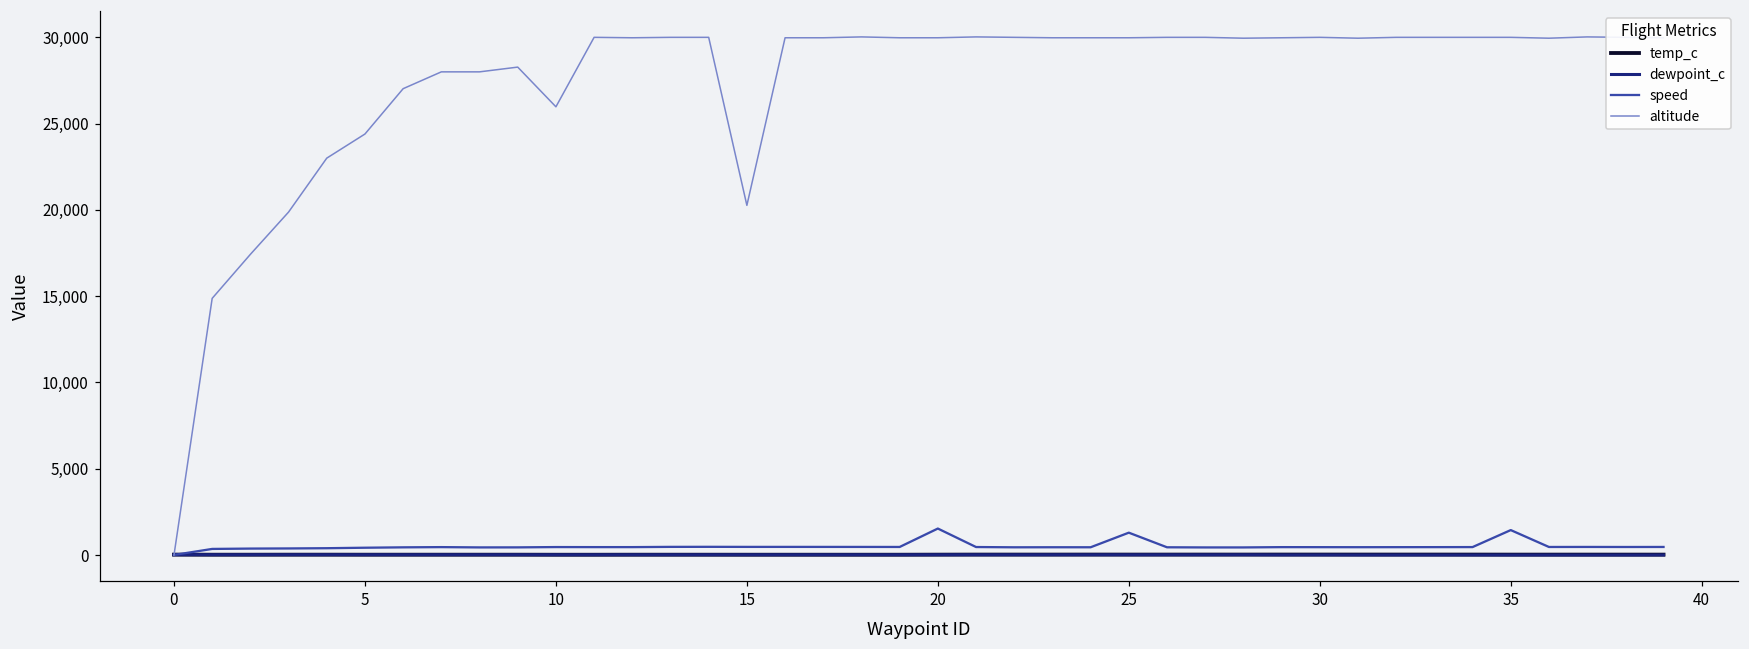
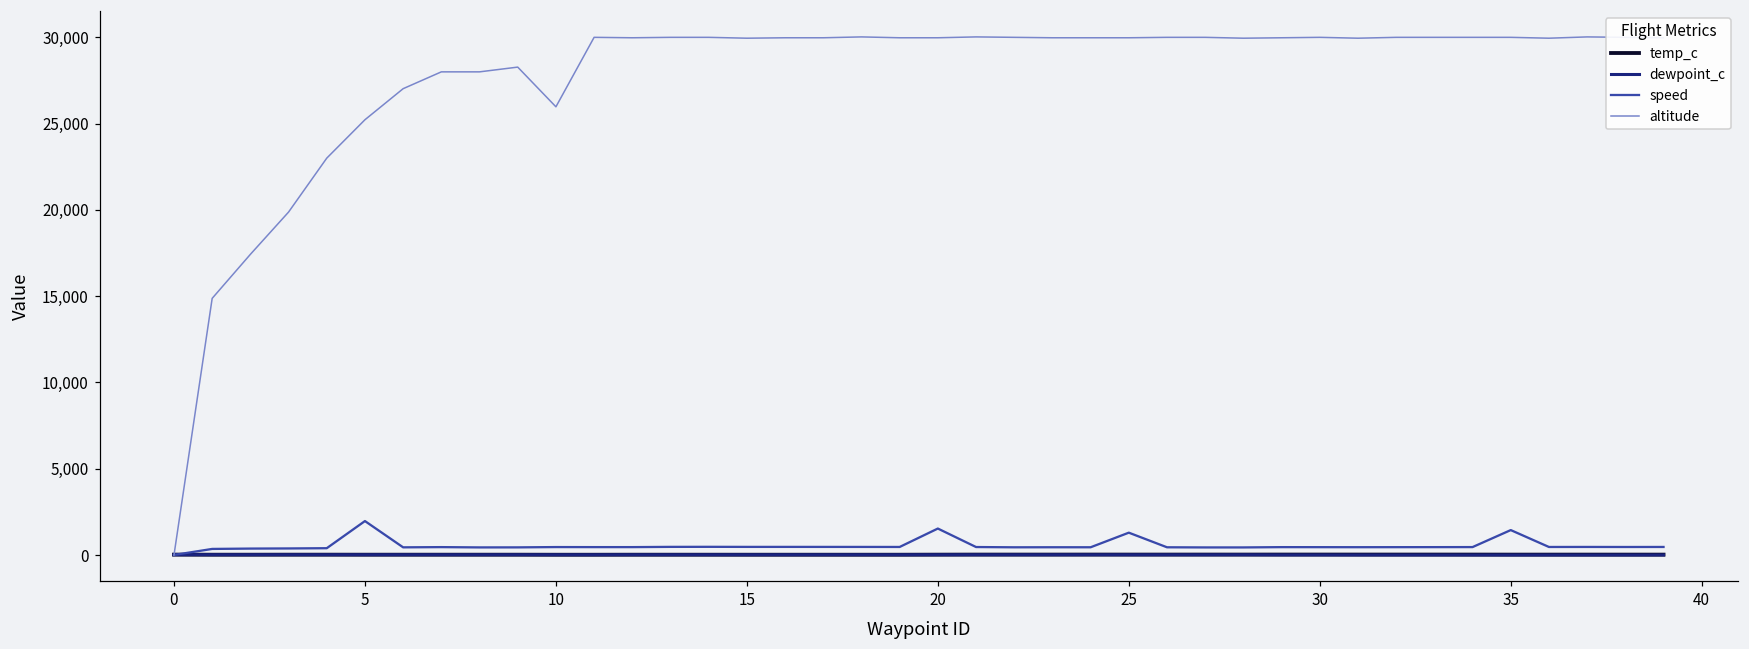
speed, 5: 400 -> 2,000
altitude, 5: 24,400 -> 25,200
altitude, 15: 20,300 -> 30,000
